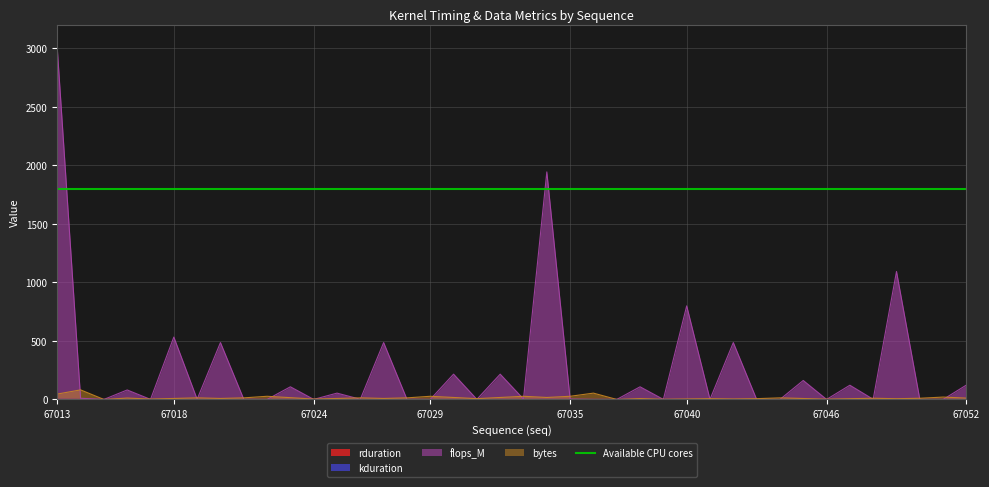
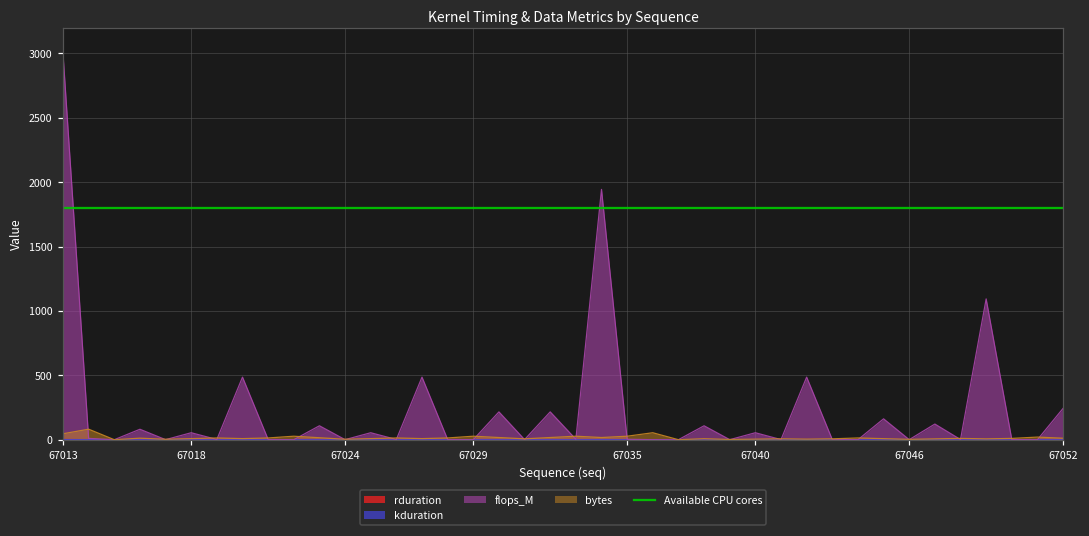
flops_M, 67018: 530 -> 50
flops_M, 67040: 800 -> 50
flops_M, 67052: 120 -> 240
